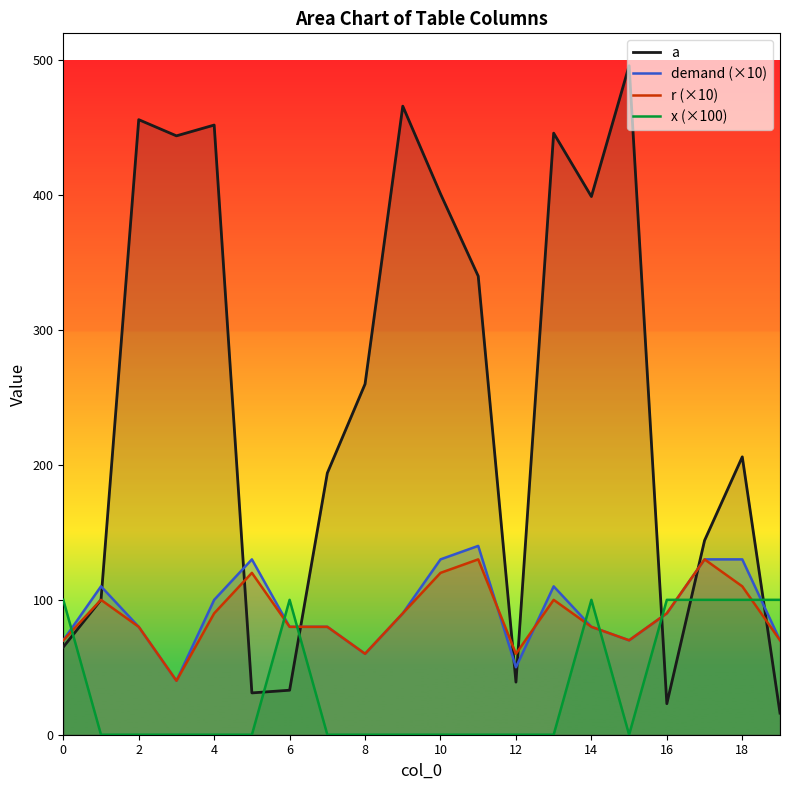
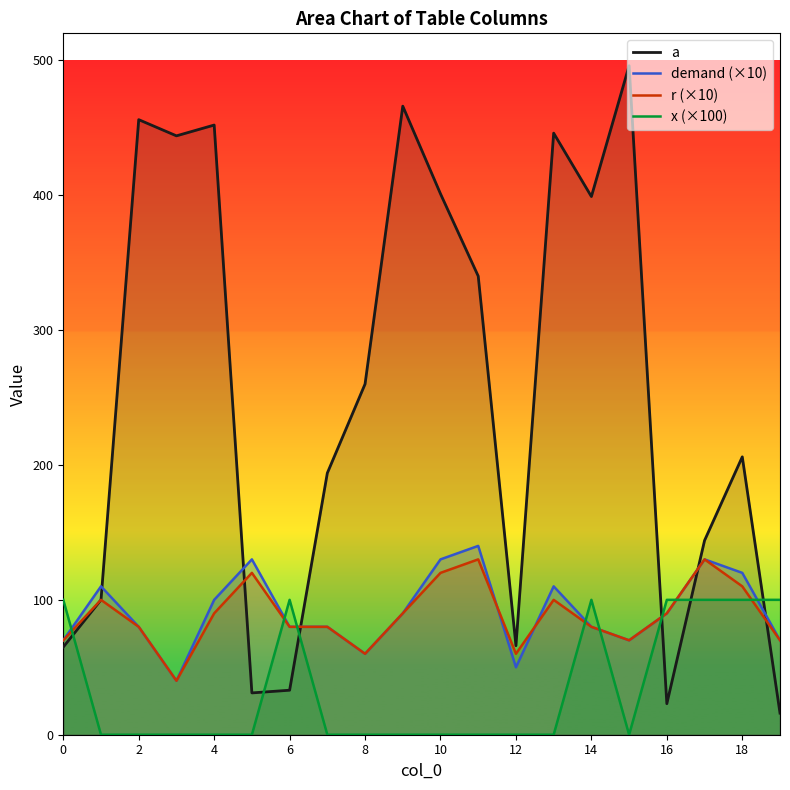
a, 12: 39 -> 66
demand (×10), 18: 130 -> 120
